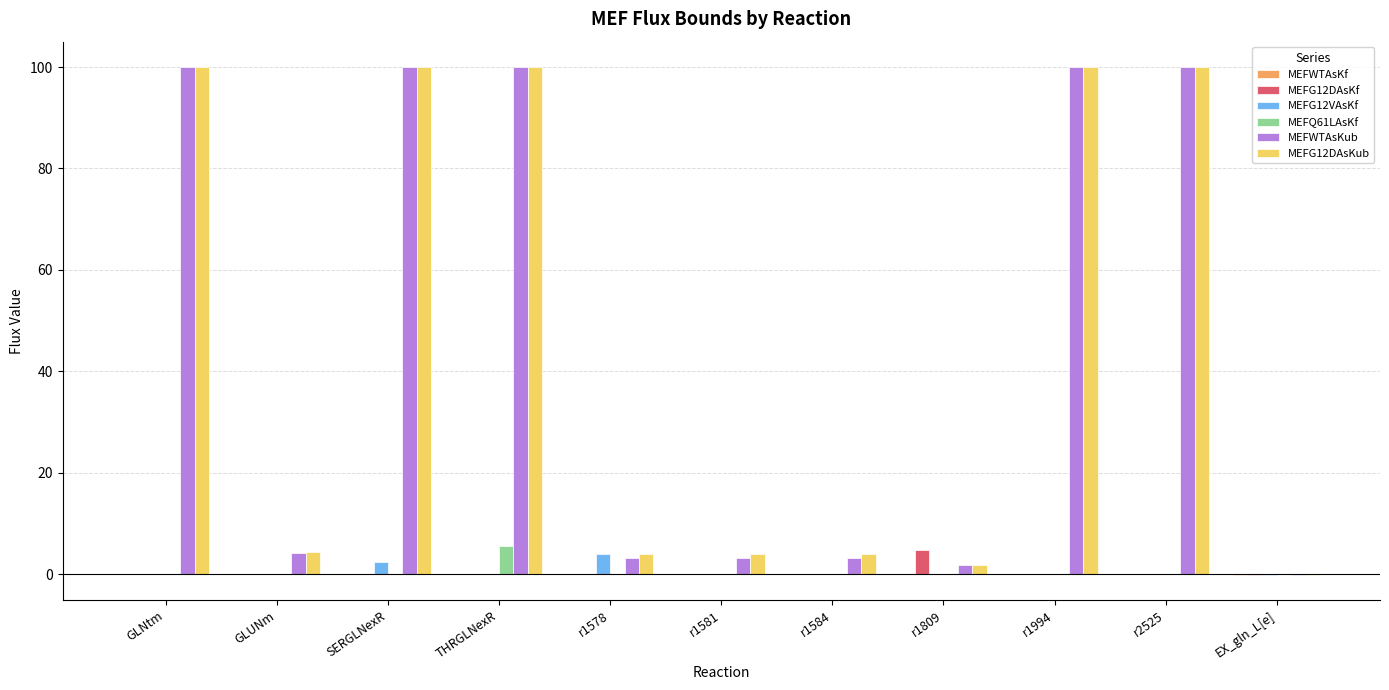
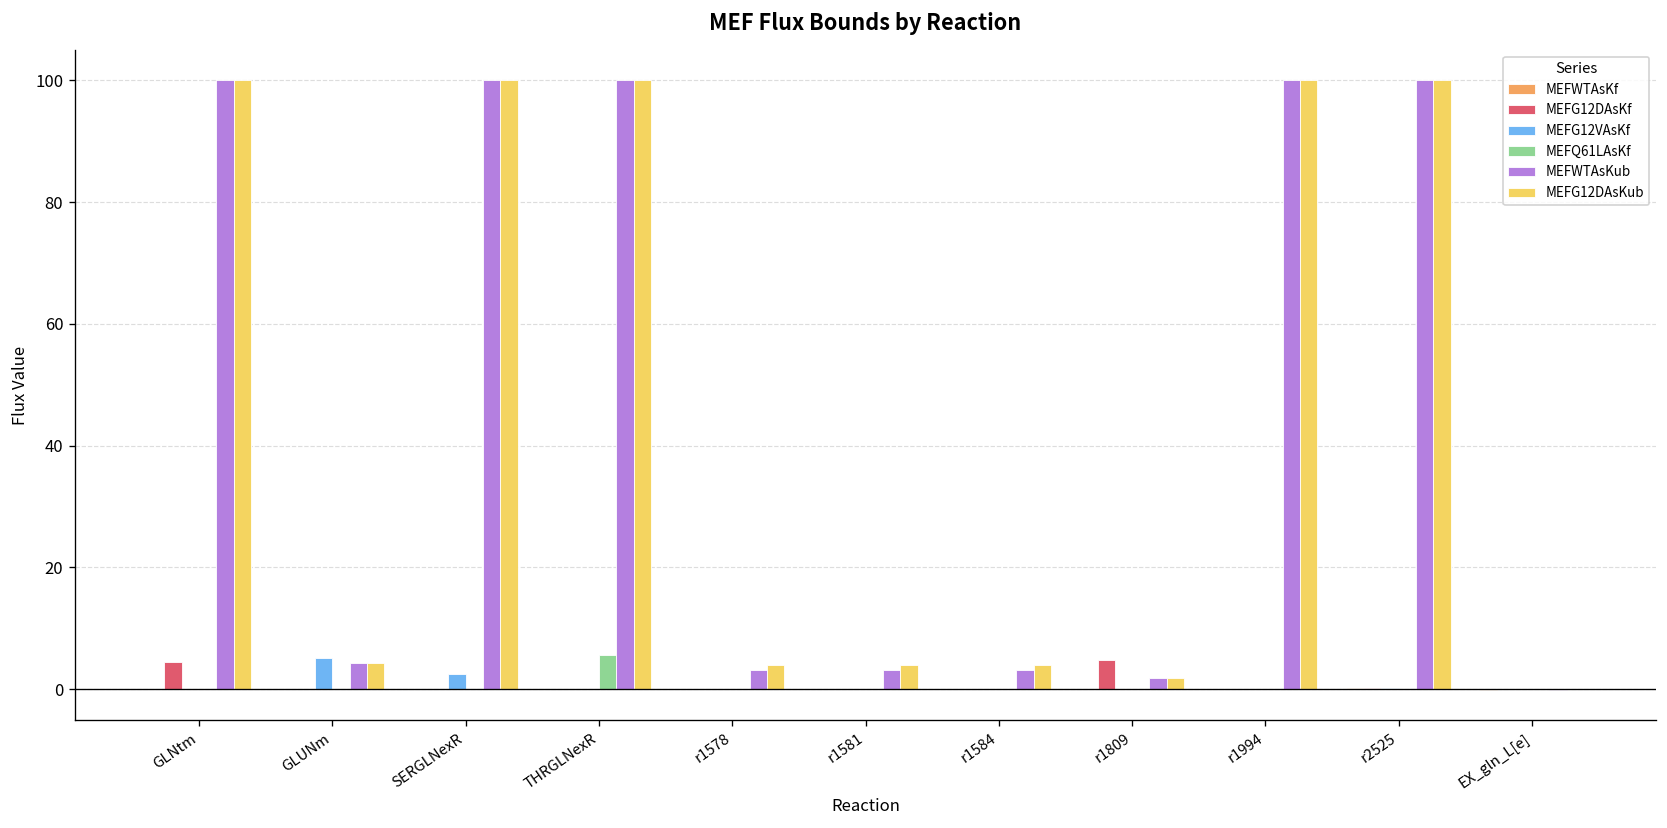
MEFG12DAsKf, GLNtm: 0 -> 4
MEFG12VAsKf, GLUNm: 0 -> 5
MEFG12VAsKf, r1578: 4 -> 0
